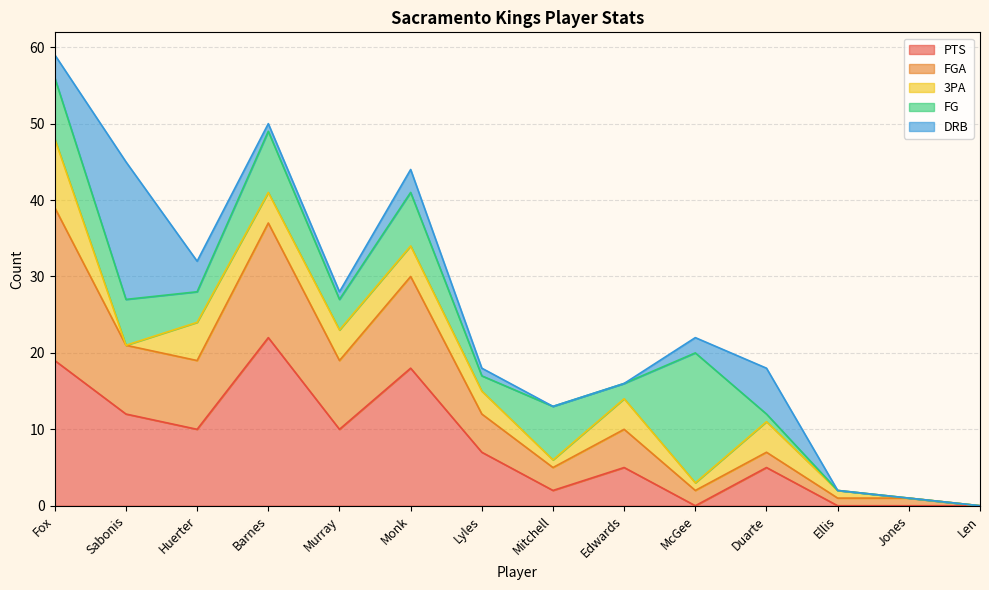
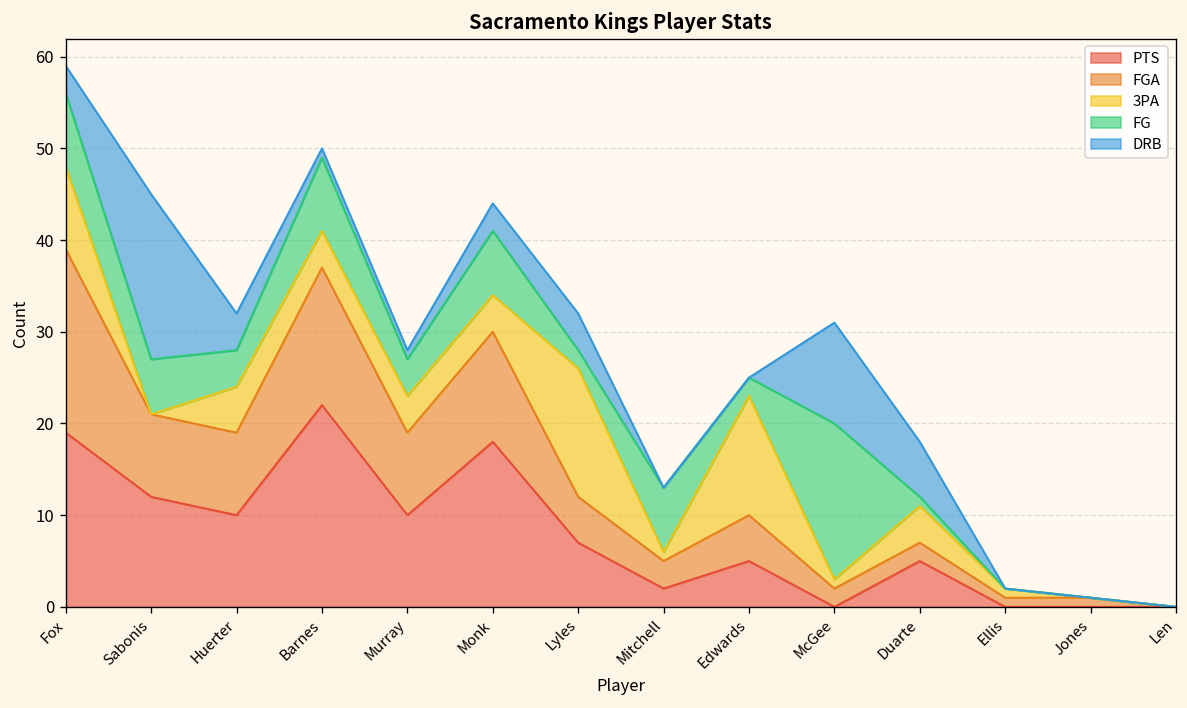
3PA, Lyles: 3 -> 14
DRB, Lyles: 1 -> 4
3PA, Edwards: 4 -> 13
DRB, McGee: 2 -> 11
